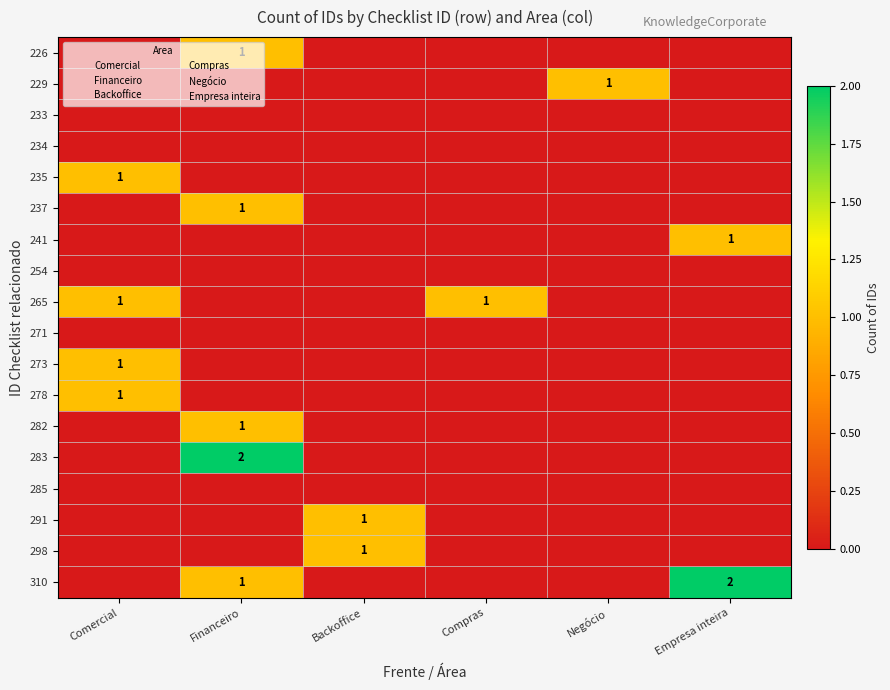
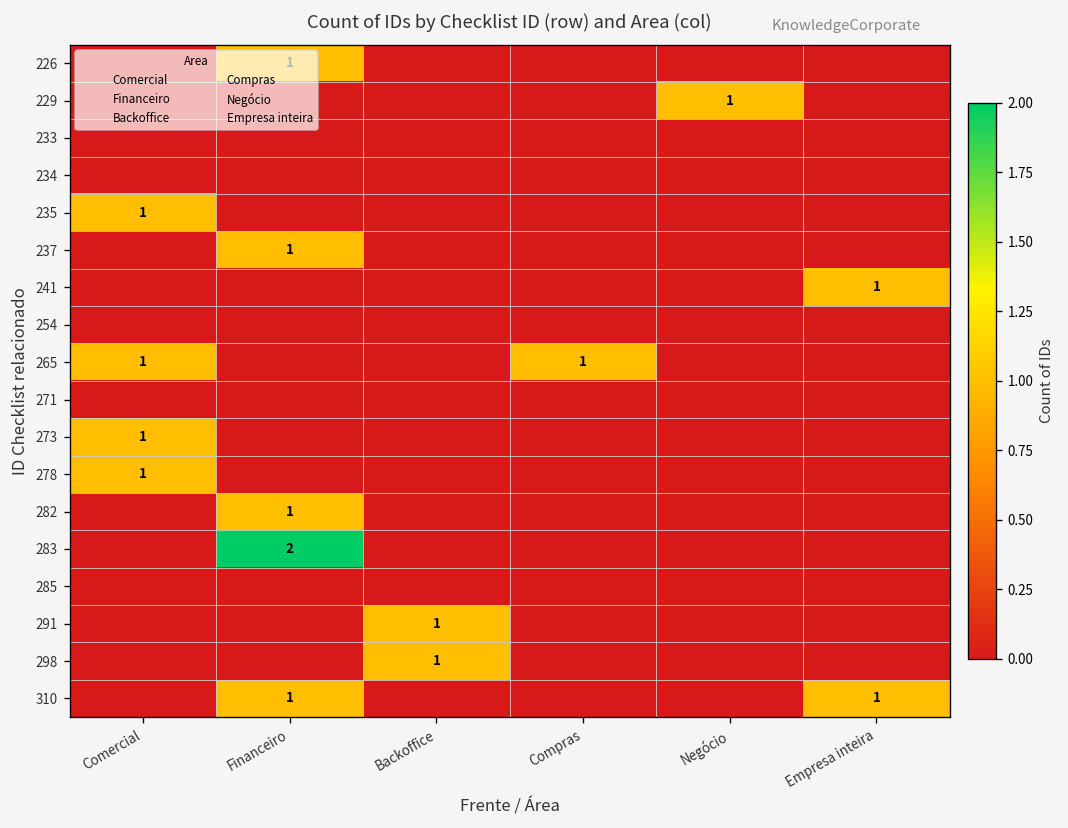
310, Empresa inteira: 2 -> 1
